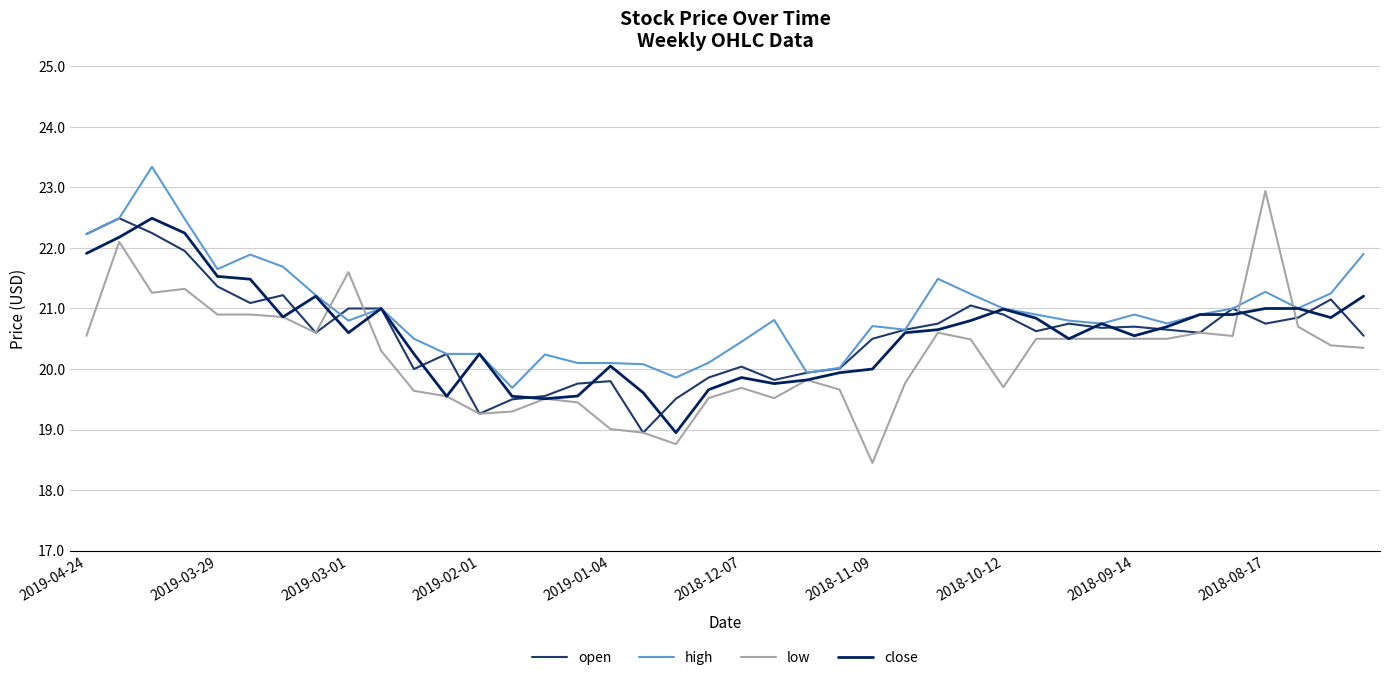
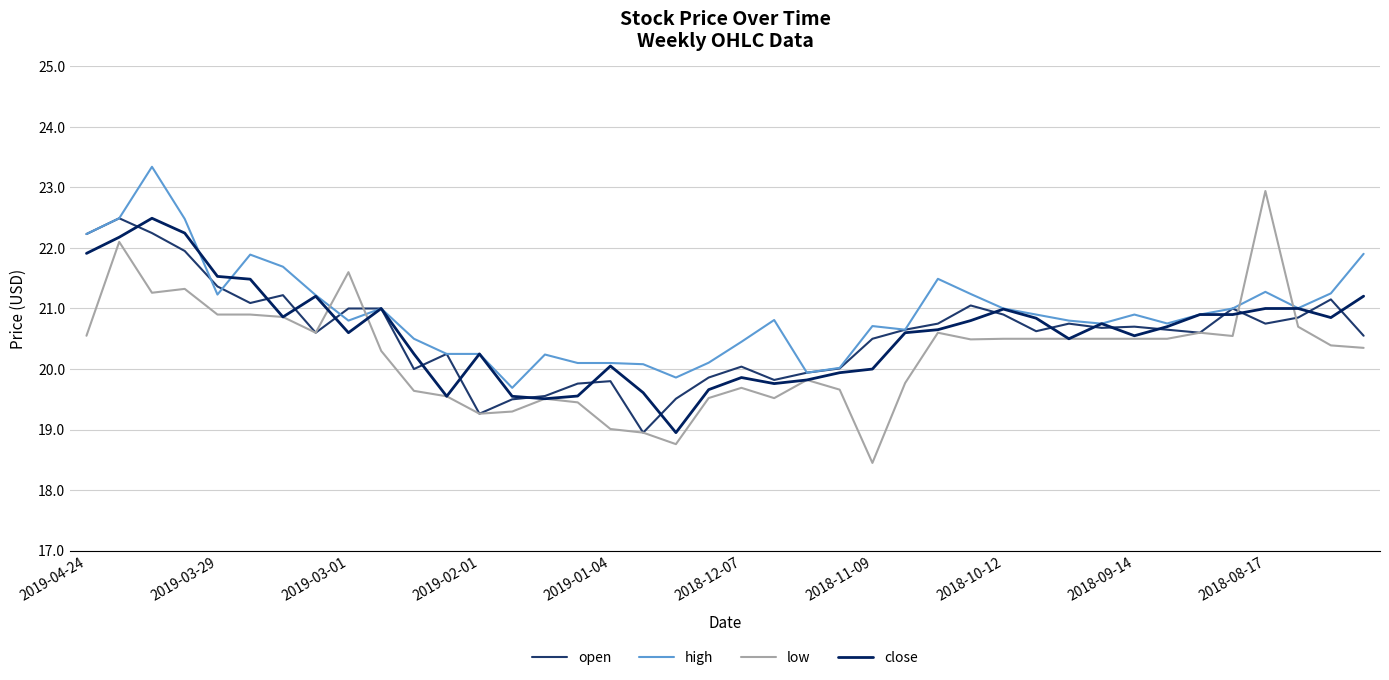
high, 2019-03-29: 21.7 -> 21.2
low, 2018-10-12: 19.7 -> 20.5
